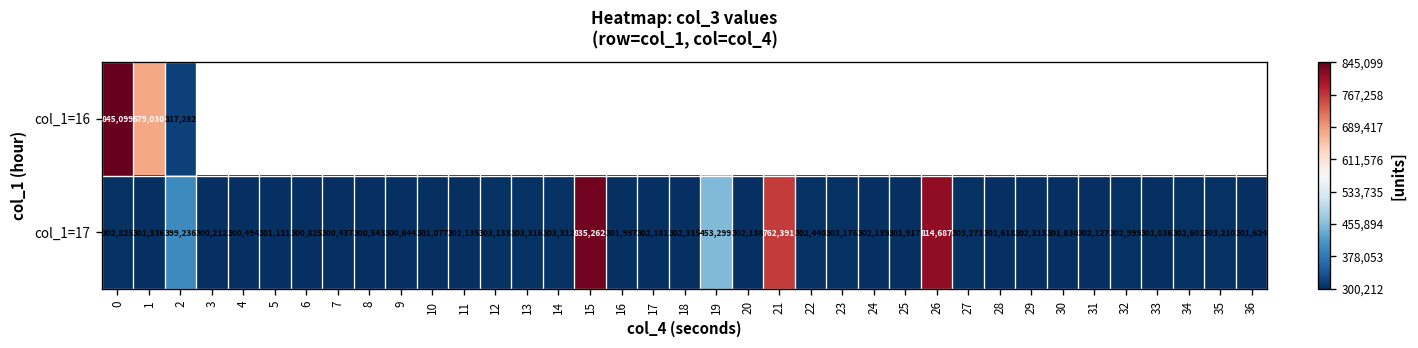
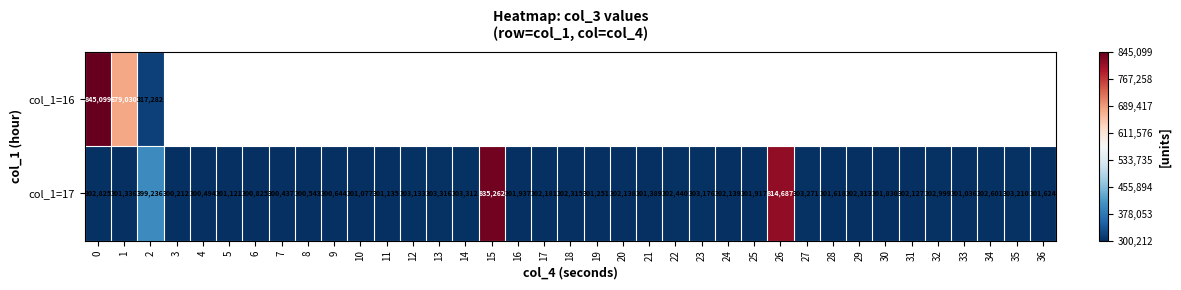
col_1=17, 19: 453,299 -> 301,251
col_1=17, 21: 762,391 -> 301,389
